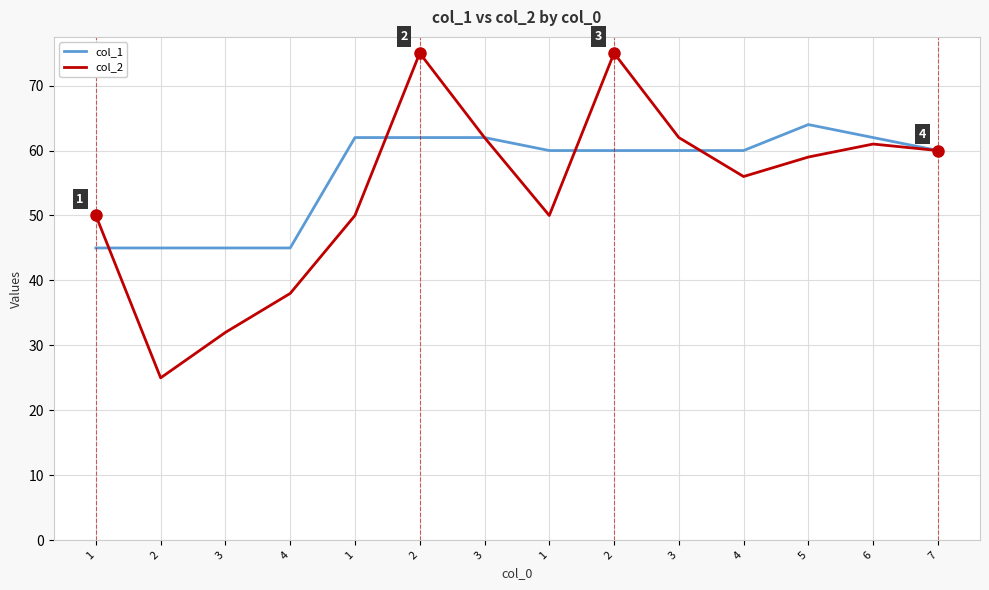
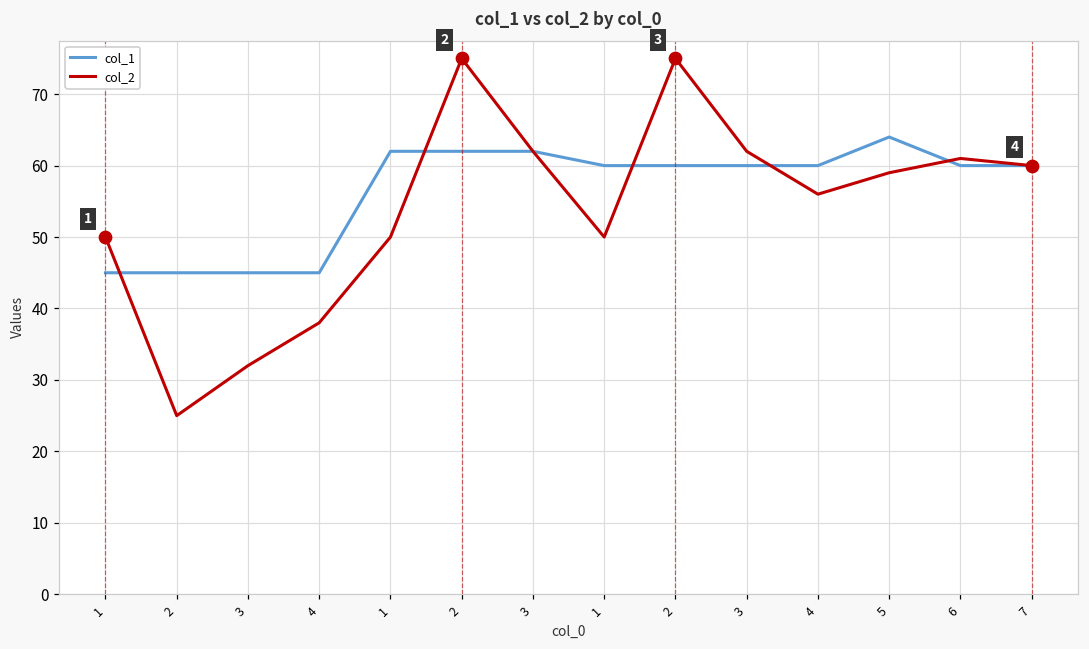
col_1, 6: 62 -> 60
